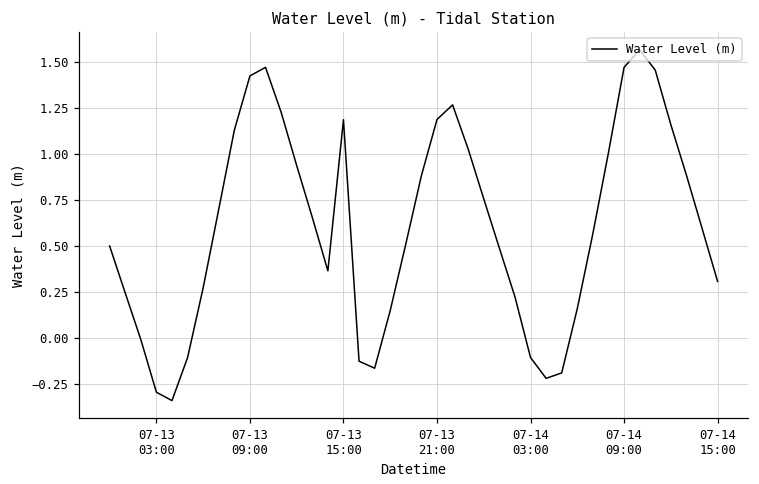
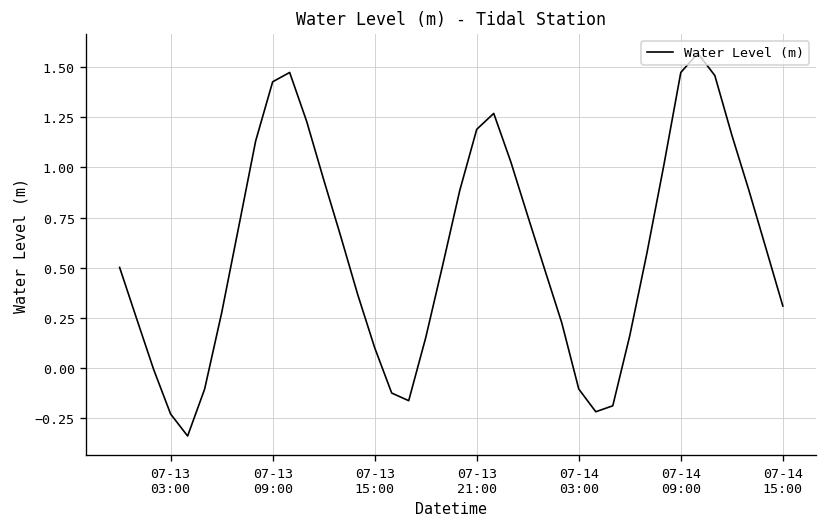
07-13 03:00: -0.29 -> -0.23
07-13 15:00: 1.19 -> 0.10
